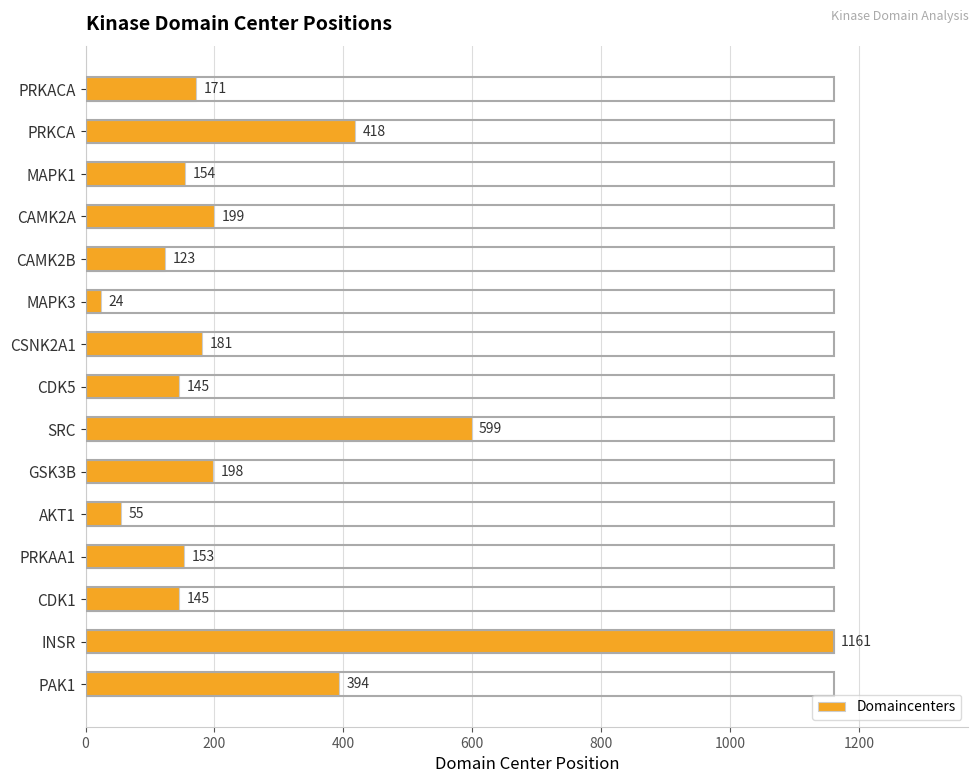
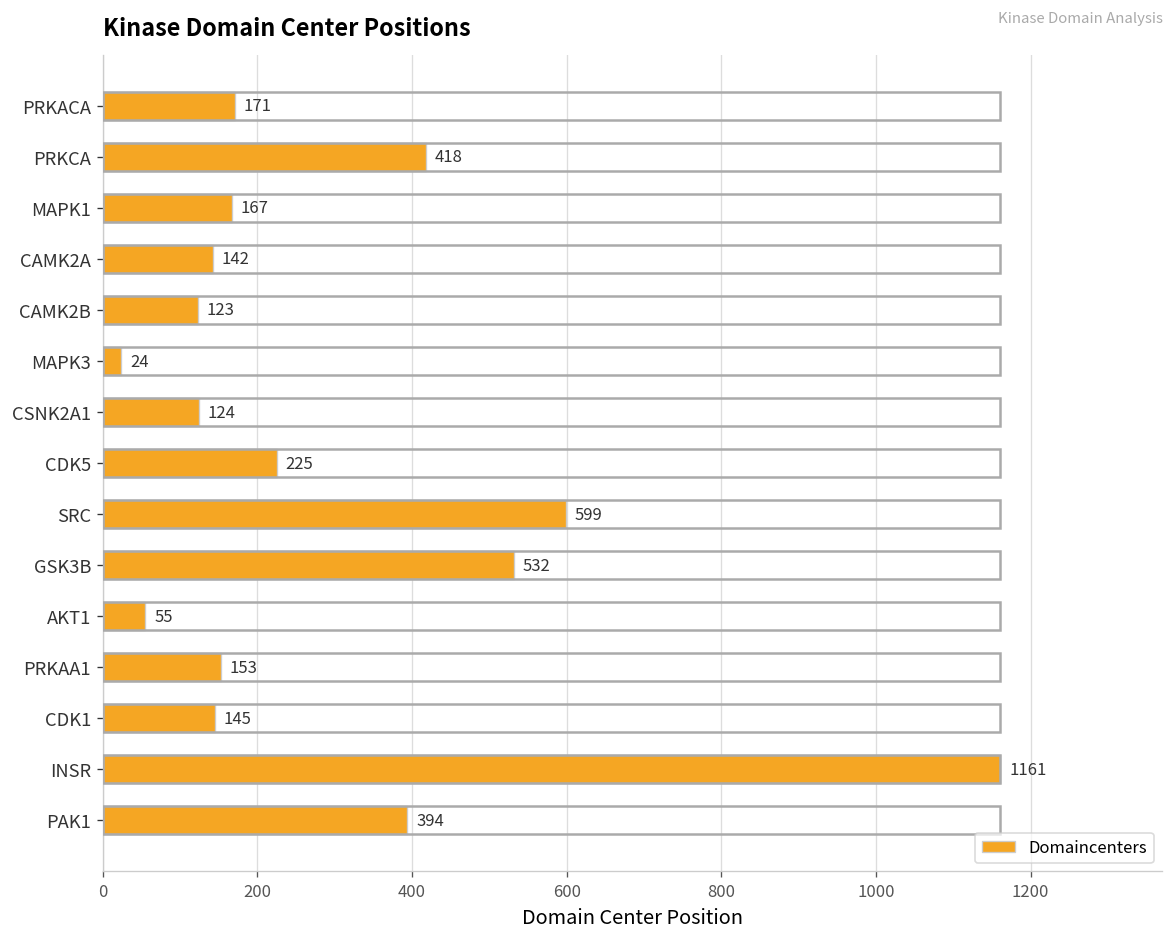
MAPK1: 154 -> 167
CAMK2A: 199 -> 142
CSNK2A1: 181 -> 124
CDK5: 145 -> 225
GSK3B: 198 -> 532
